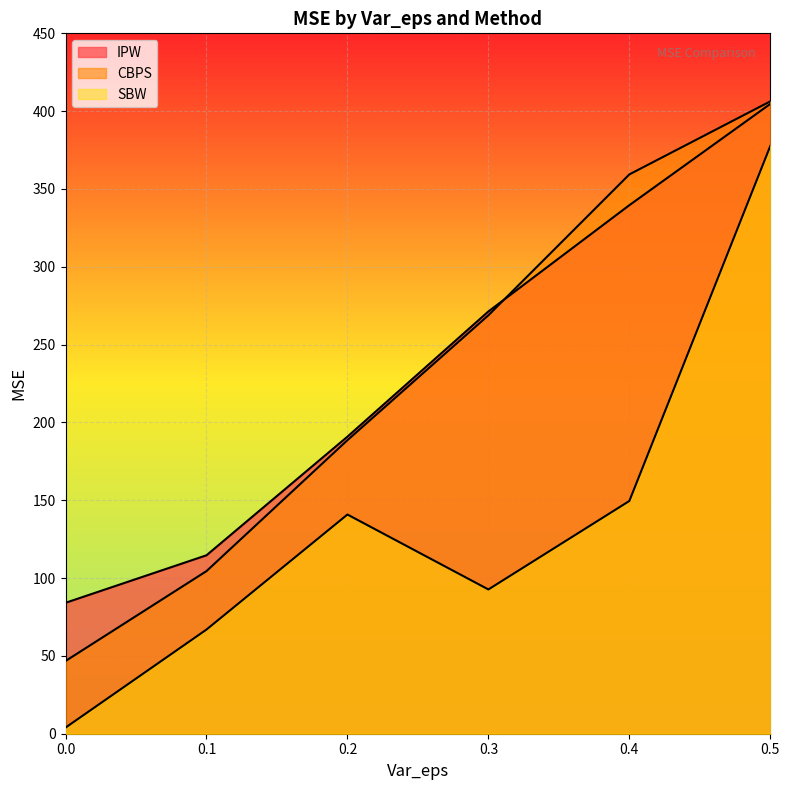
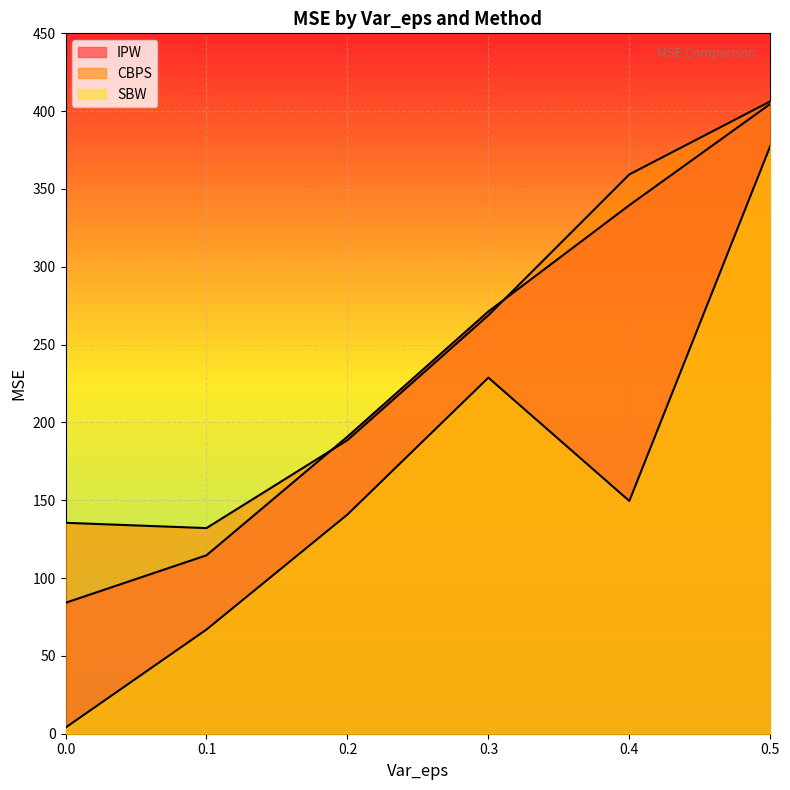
CBPS, 0.0: 47 -> 136
CBPS, 0.1: 104 -> 132
SBW, 0.3: 93 -> 229
